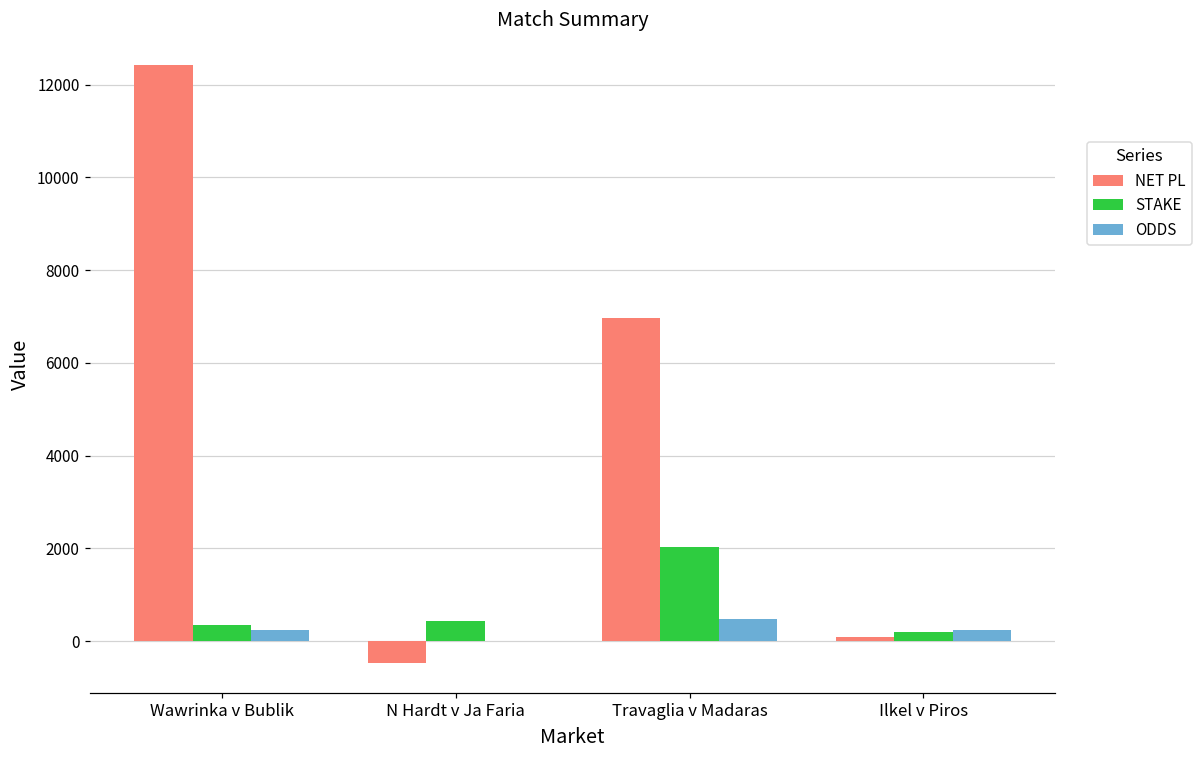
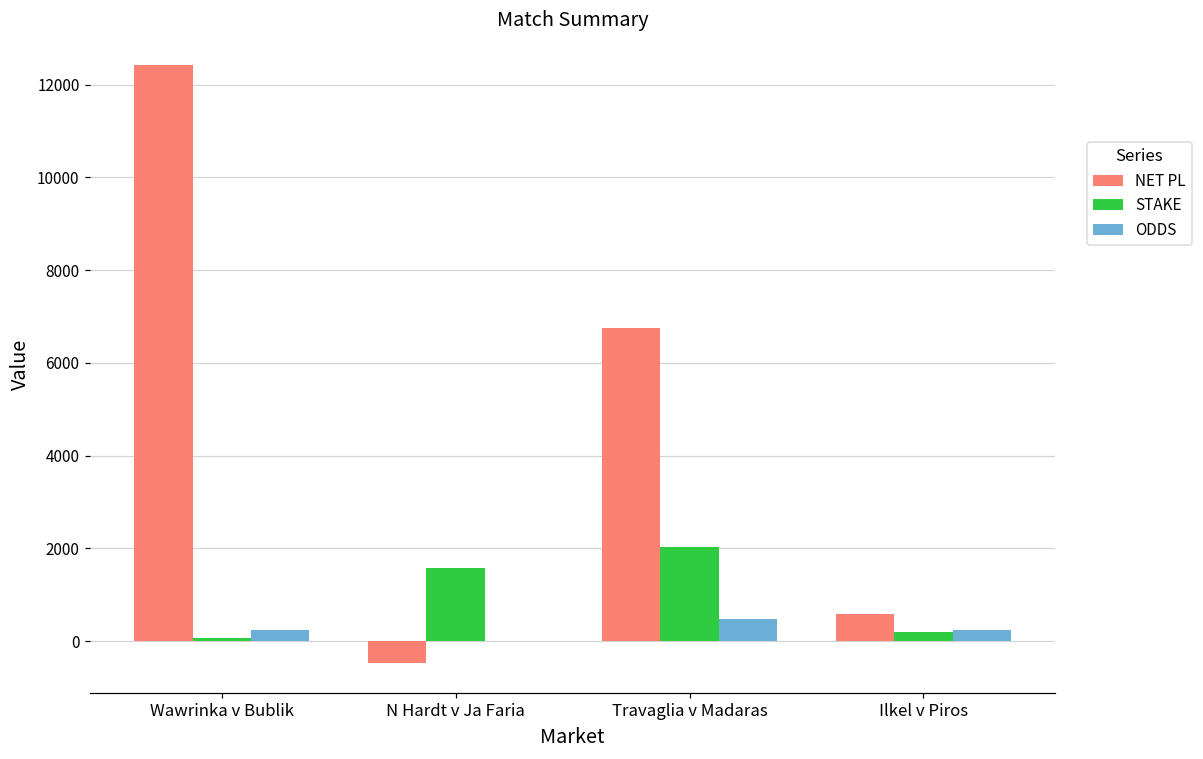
STAKE, Wawrinka v Bublik: 400 -> 100
STAKE, N Hardt v Ja Faria: 400 -> 1600
NET PL, Travaglia v Madaras: 7000 -> 6800
NET PL, Ilkel v Piros: 100 -> 600
